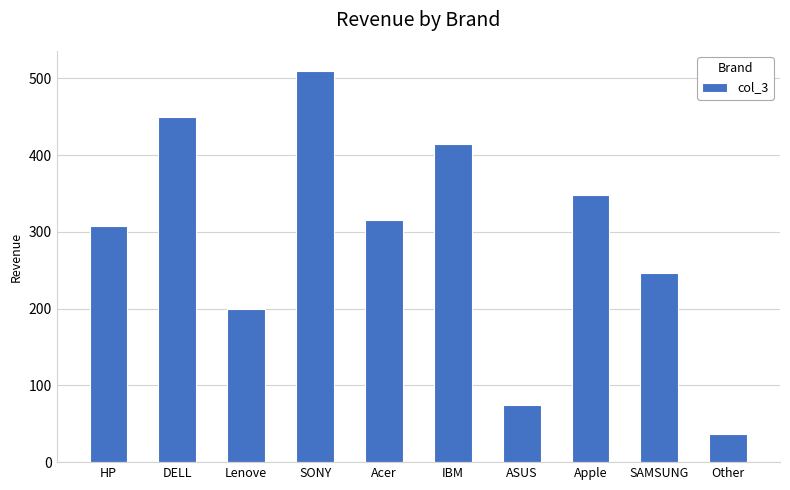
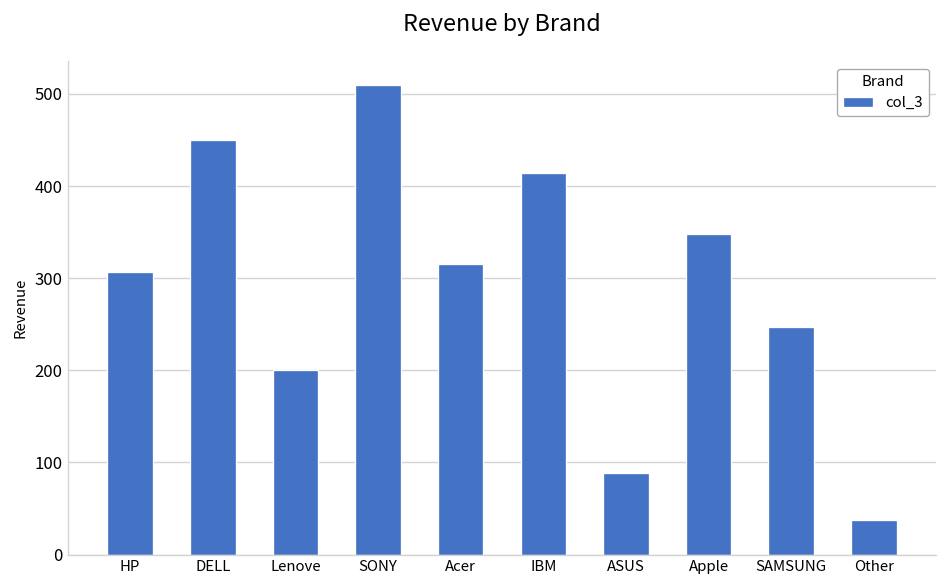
ASUS: 80 -> 90
